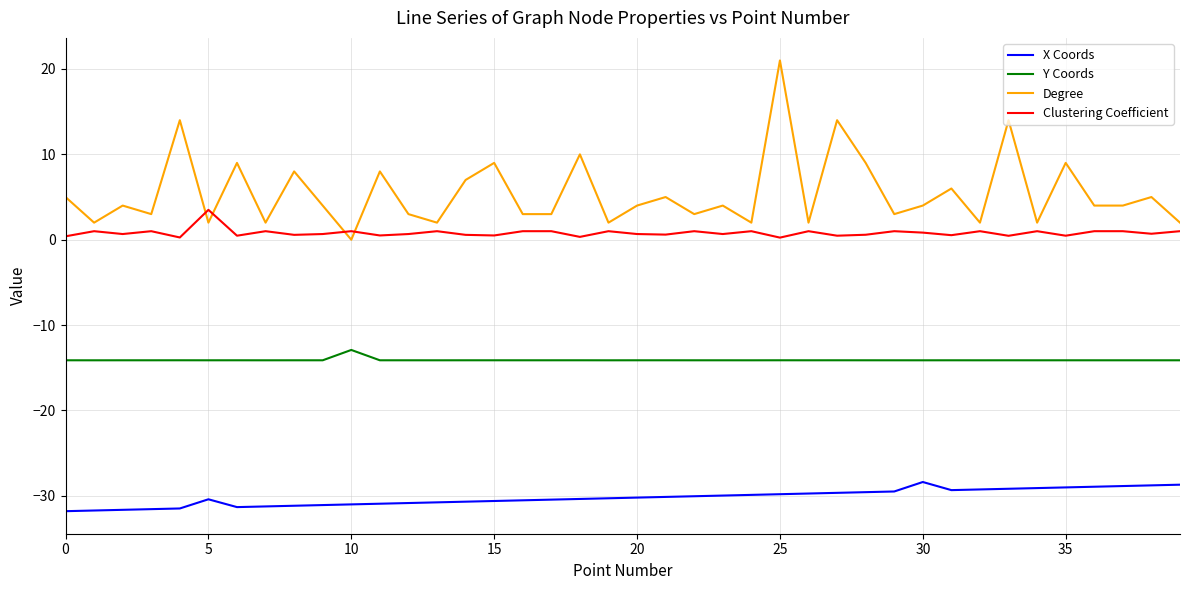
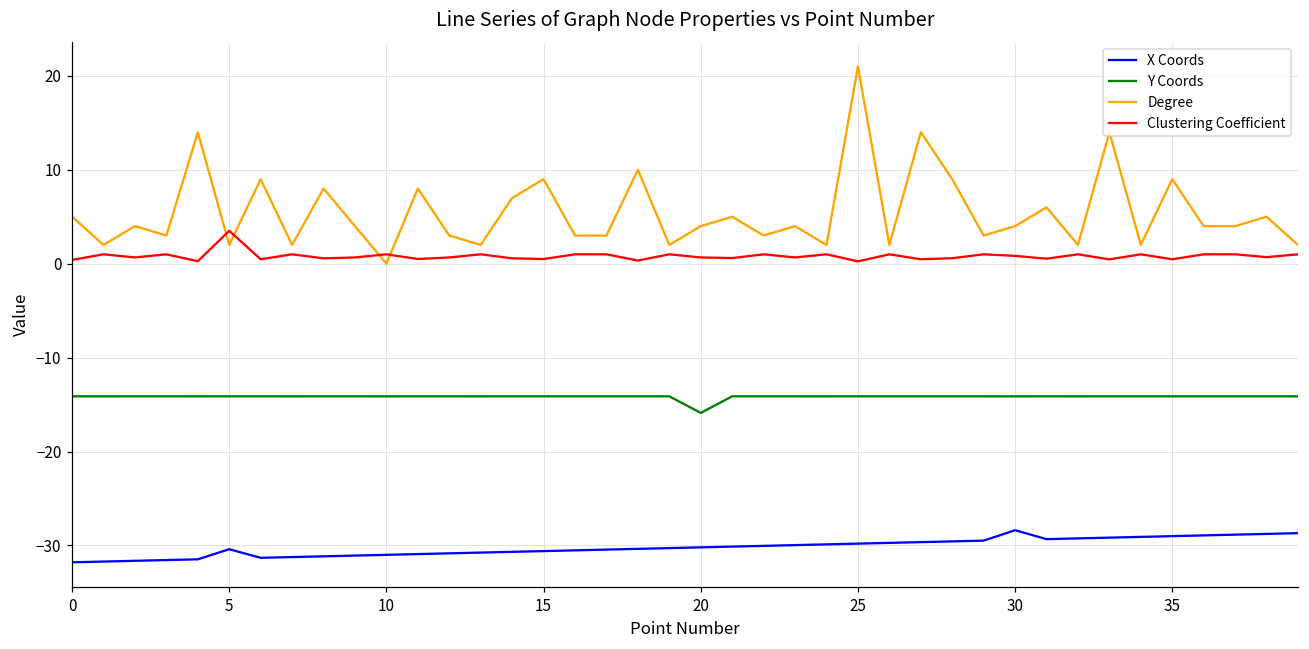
Y Coords, 10: -13 -> -14
Y Coords, 20: -14 -> -16
